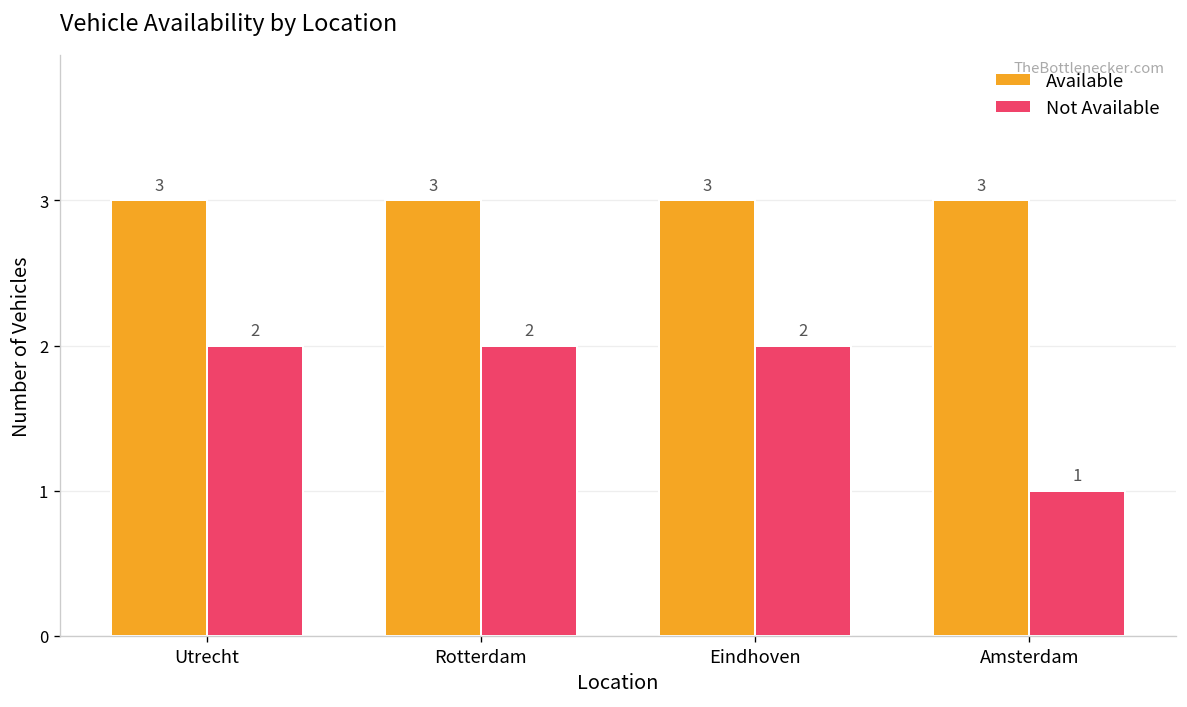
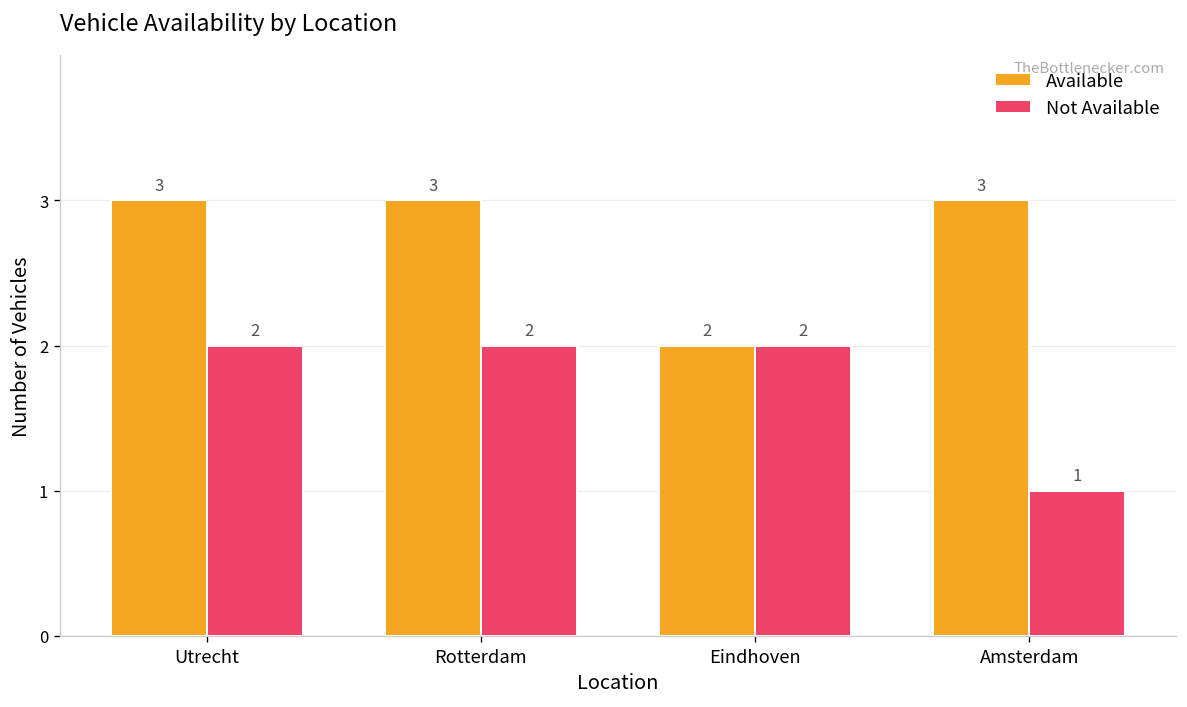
Available, Eindhoven: 3 -> 2
